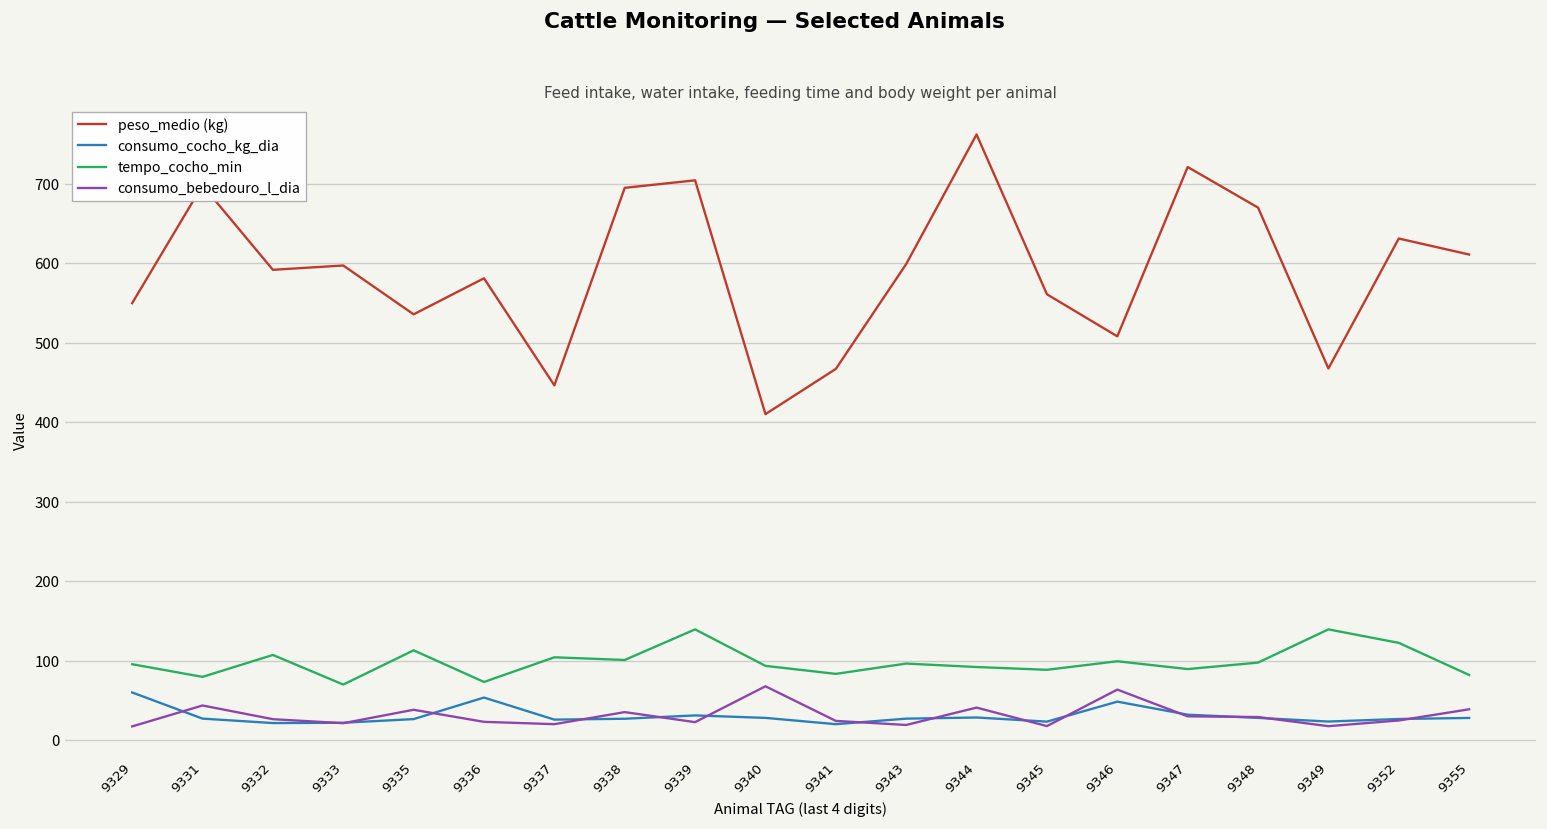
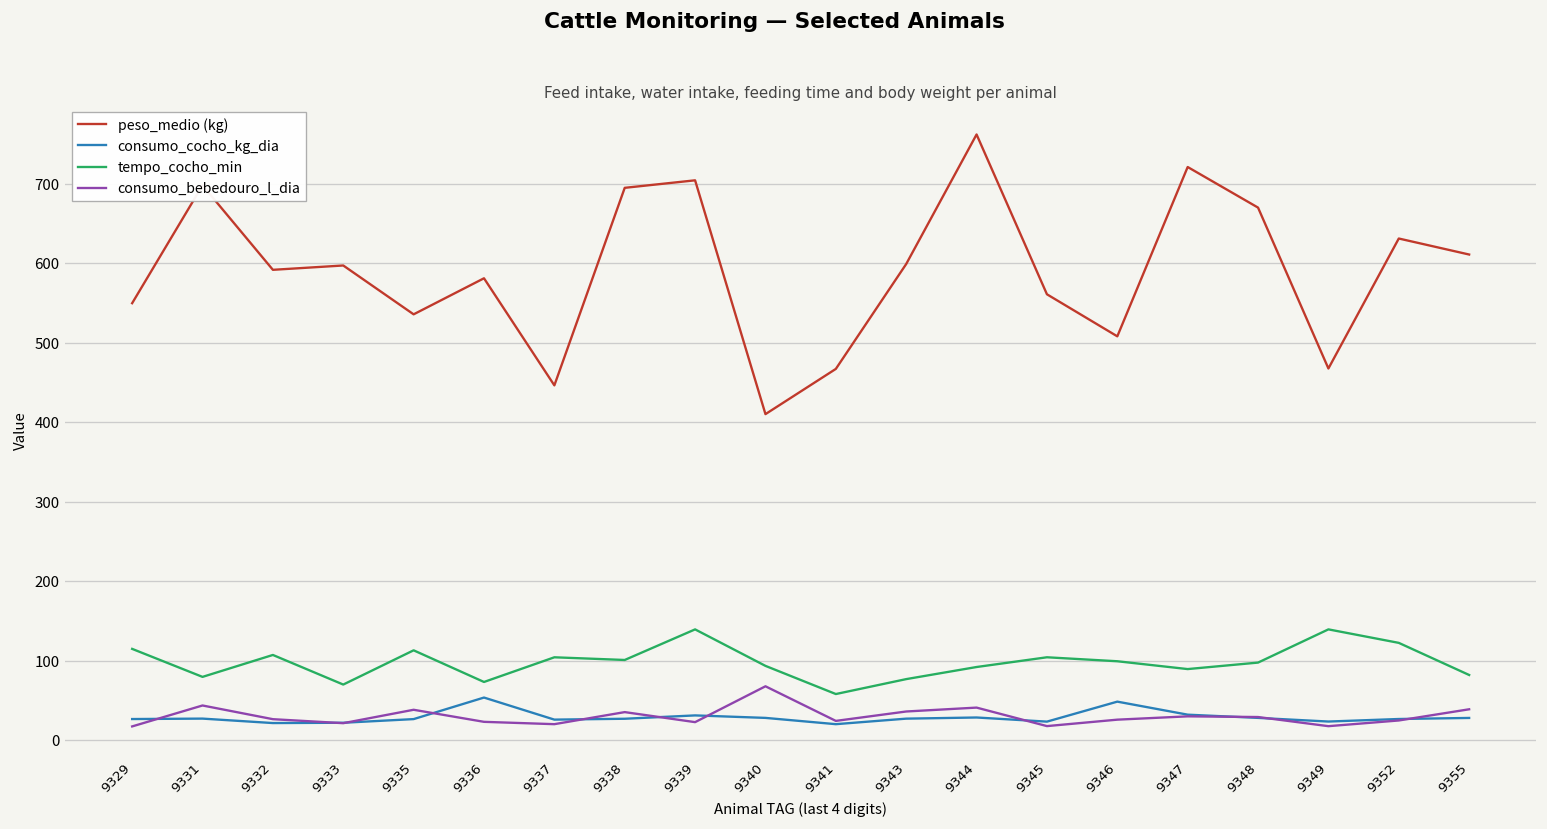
consumo_cocho_kg_dia, 9329: 60 -> 30
tempo_cocho_min, 9329: 100 -> 120
tempo_cocho_min, 9341: 80 -> 60
tempo_cocho_min, 9343: 100 -> 80
consumo_bebedouro_l_dia, 9343: 20 -> 40
tempo_cocho_min, 9345: 90 -> 100
consumo_bebedouro_l_dia, 9346: 60 -> 30
